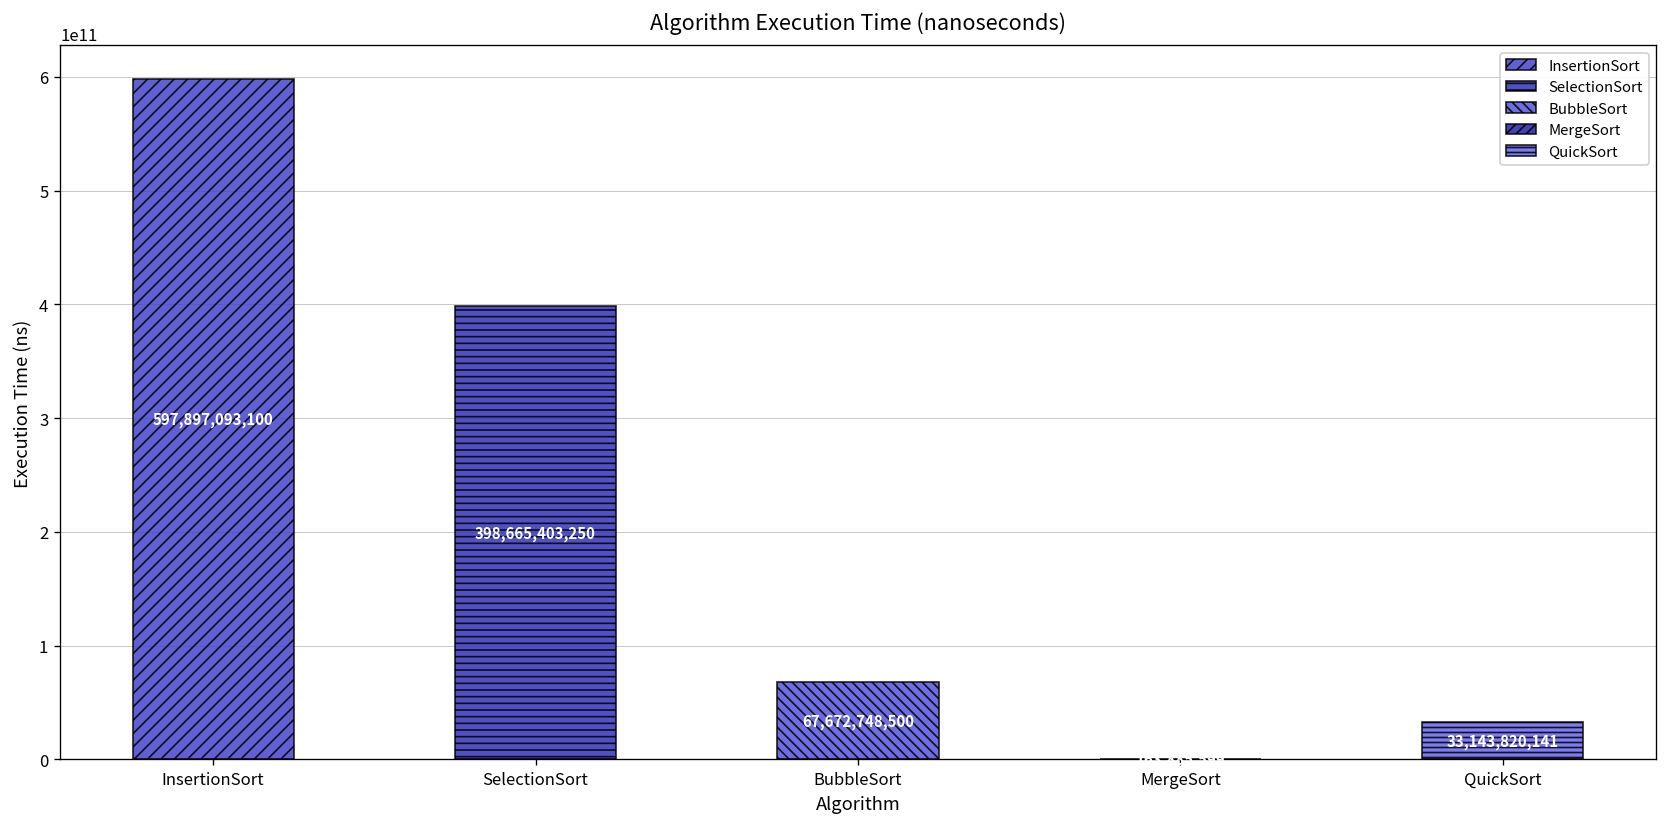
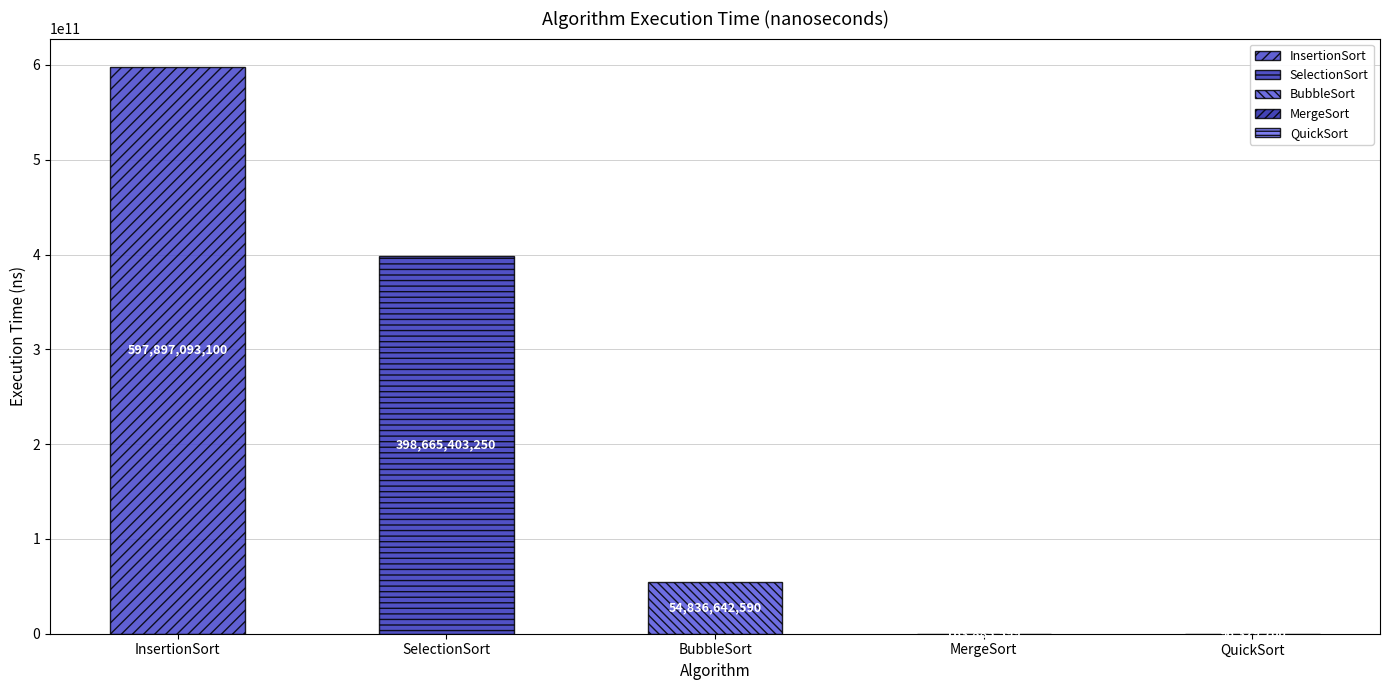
BubbleSort: 67,672,748,500 -> 54,836,642,590
QuickSort: 30000000000 -> 0
